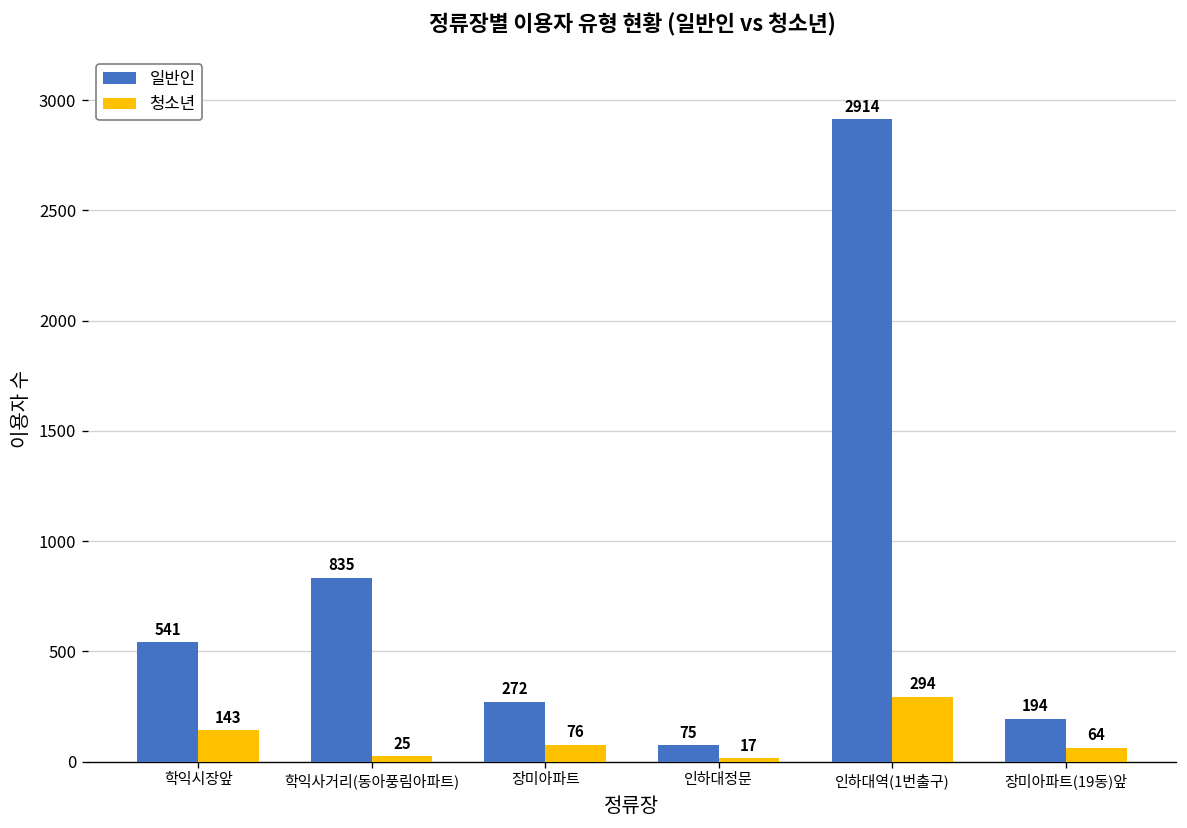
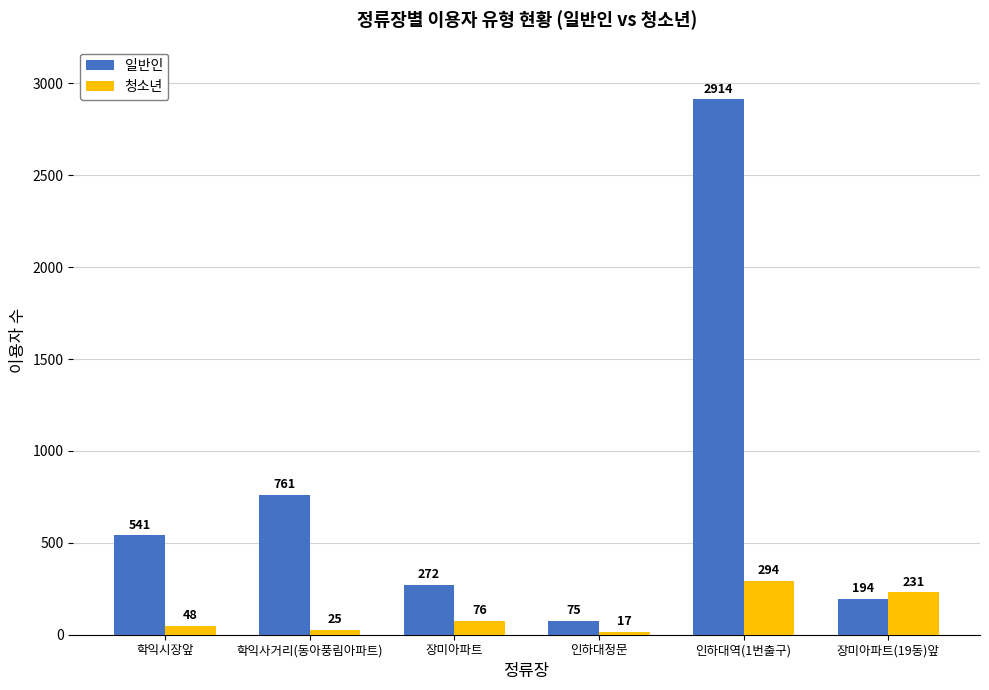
청소년, 학익시장앞: 143 -> 48
일반인, 학익사거리(동아풍림아파트): 835 -> 761
청소년, 장미아파트(19동)앞: 64 -> 231
